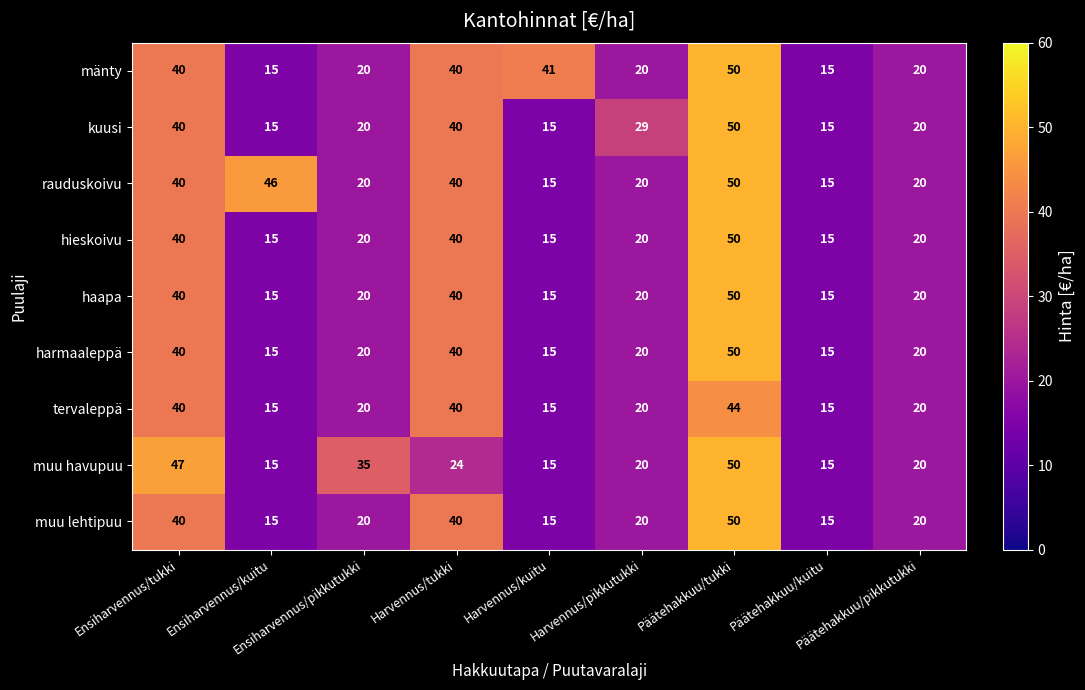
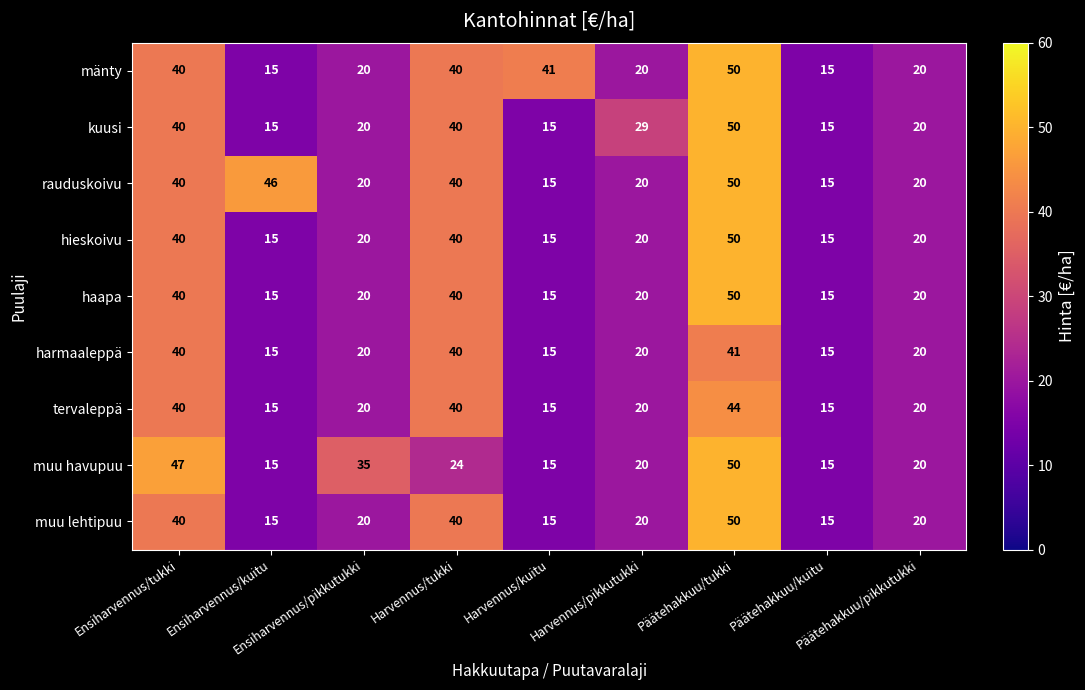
harmaaleppä, Päätehakkuu/tukki: 50 -> 41
